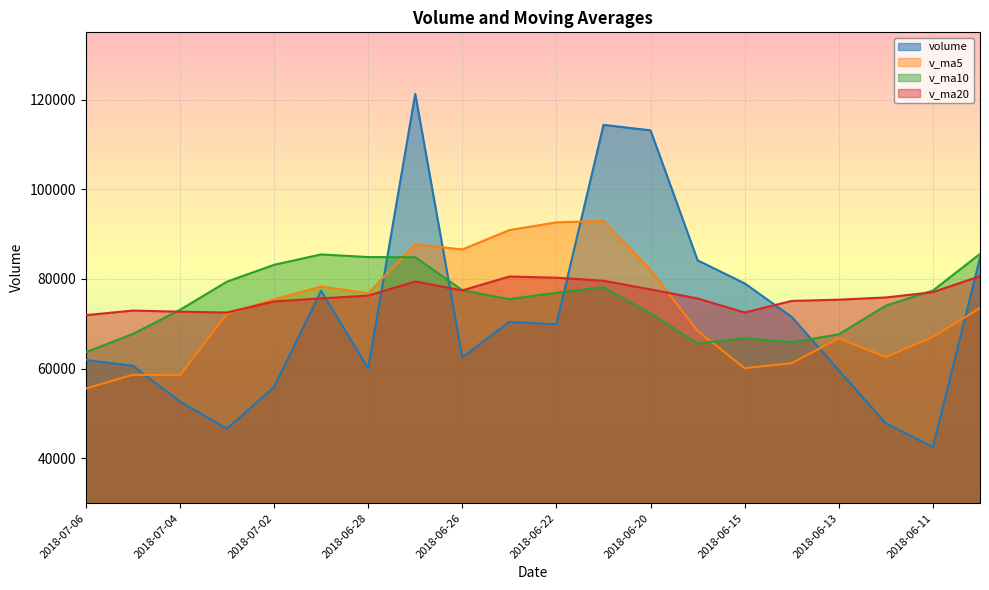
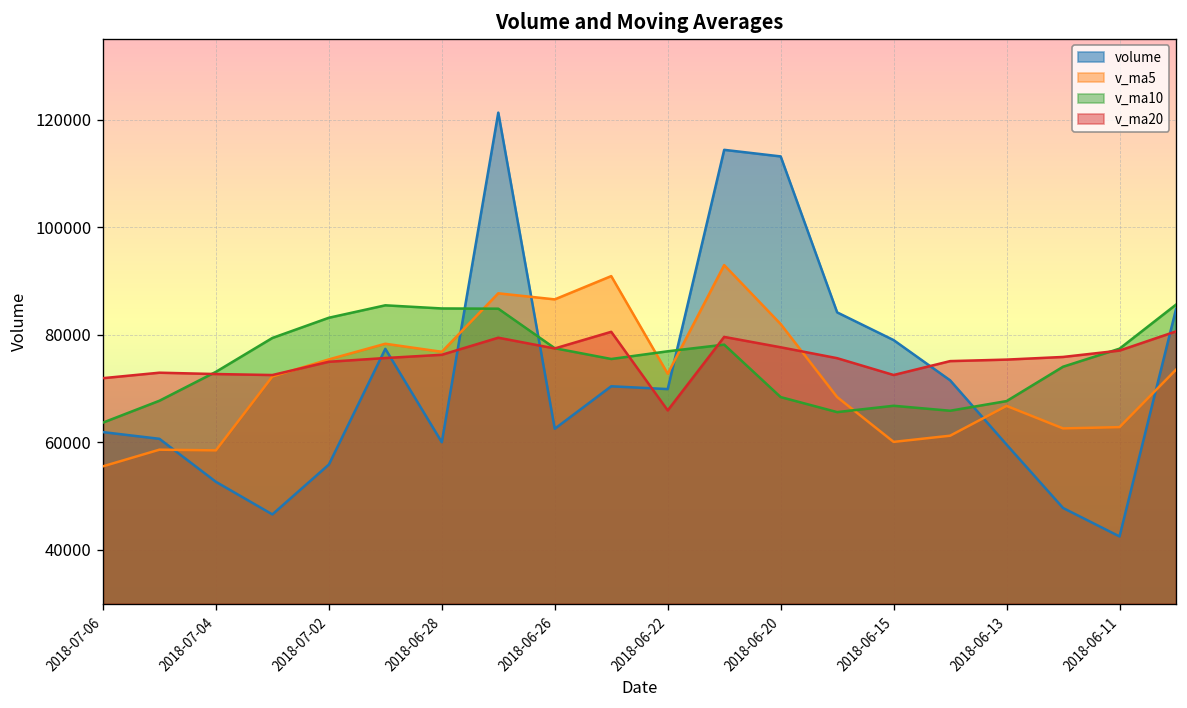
v_ma5, 2018-06-22: 93000 -> 73000
v_ma20, 2018-06-22: 80000 -> 66000
v_ma10, 2018-06-20: 72000 -> 68000
v_ma5, 2018-06-11: 67000 -> 63000
